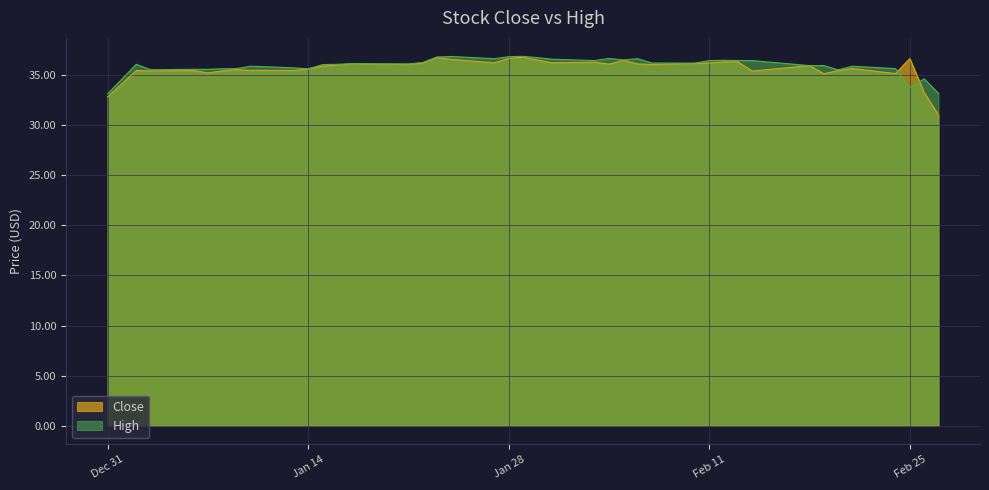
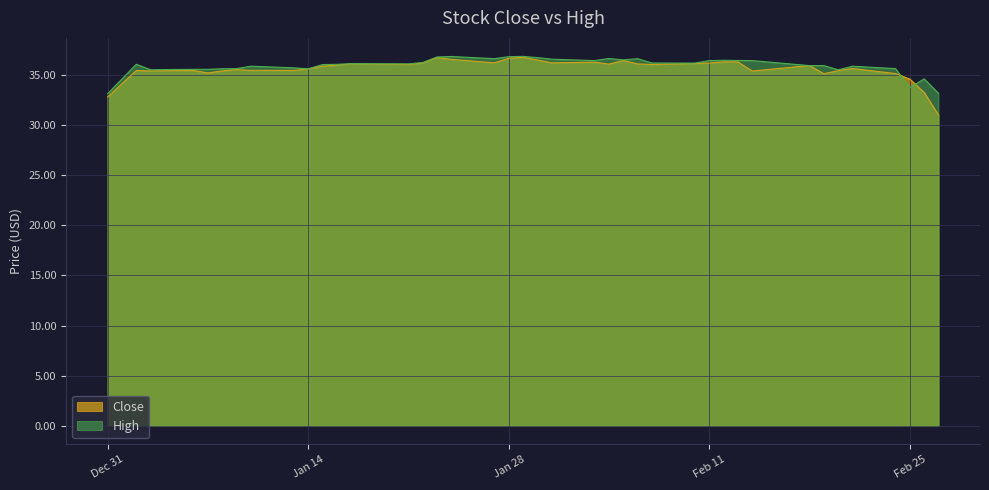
Close, Feb 25: 36.6 -> 34.6
